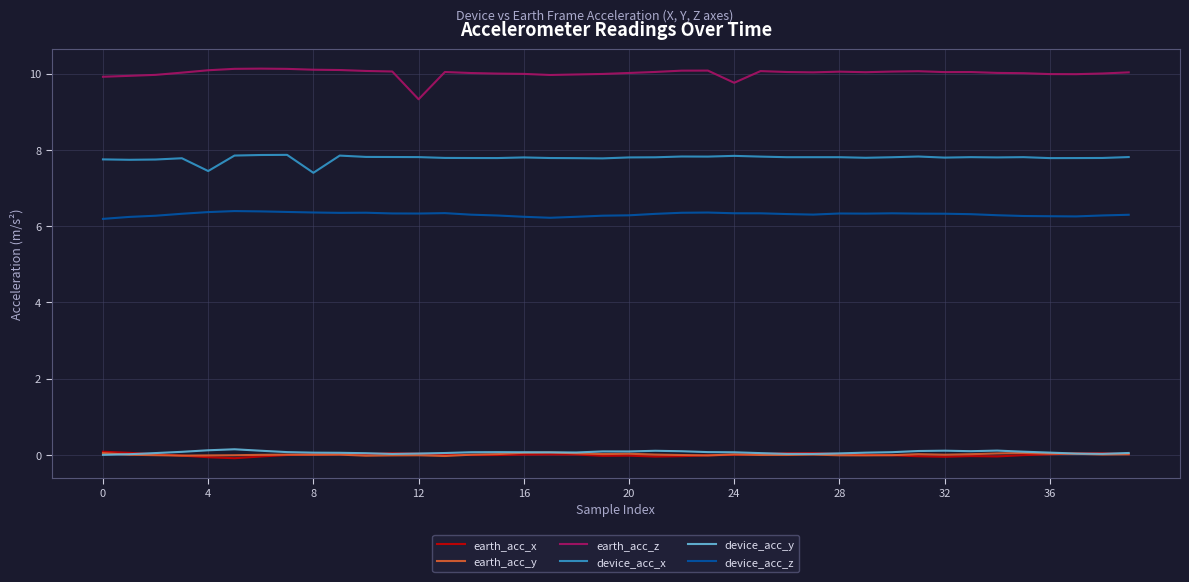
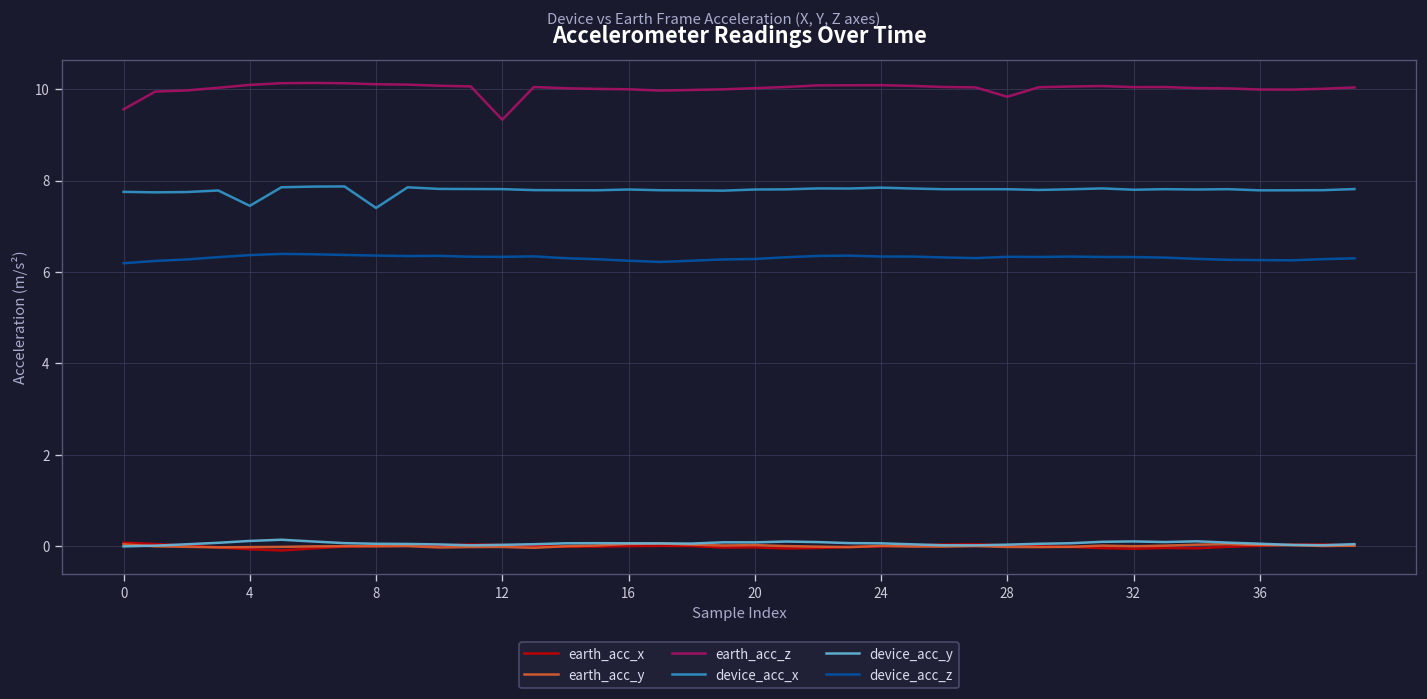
earth_acc_z, 0: 9.9 -> 9.6
earth_acc_z, 24: 9.8 -> 10.1
earth_acc_z, 28: 10.1 -> 9.8
